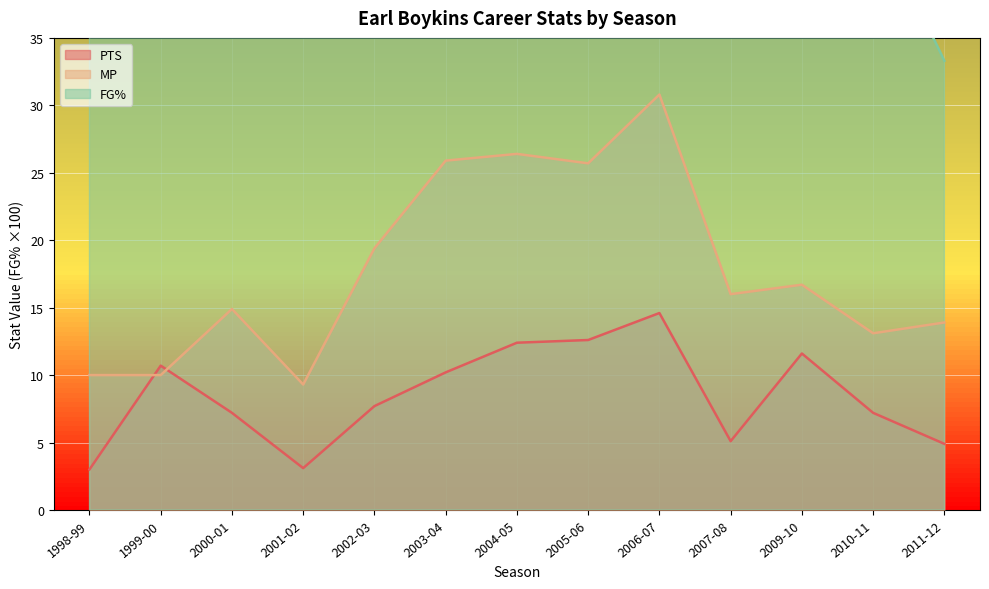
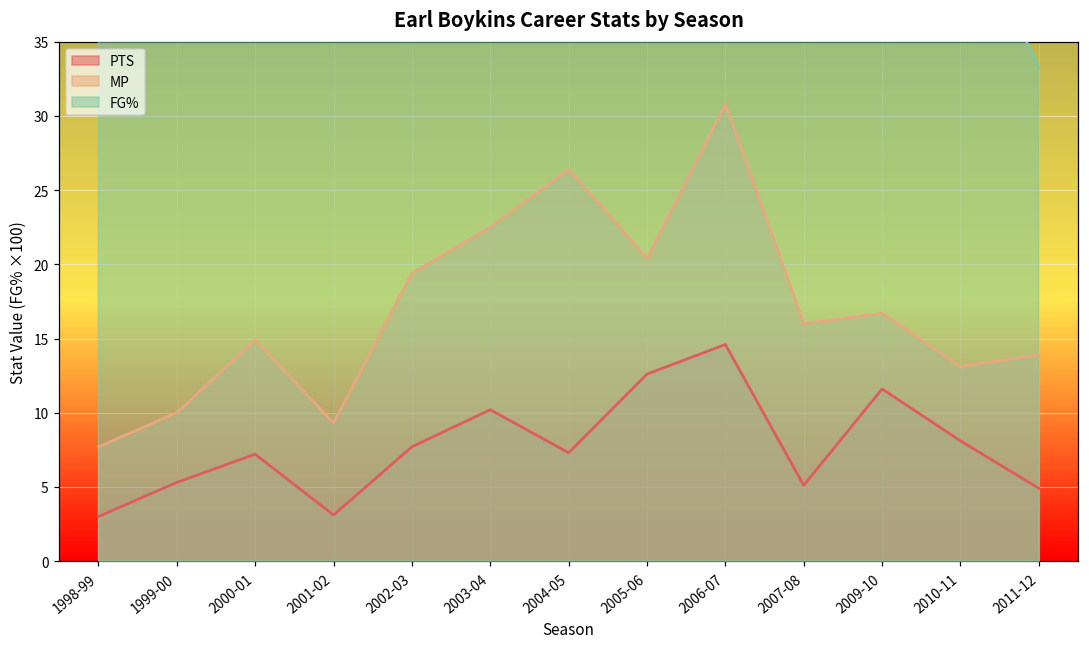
MP, 1998-99: 10.0 -> 7.7
PTS, 1999-00: 10.7 -> 5.3
MP, 2003-04: 25.9 -> 22.5
PTS, 2004-05: 12.4 -> 7.3
MP, 2005-06: 25.7 -> 20.4
PTS, 2010-11: 7.2 -> 8.1
